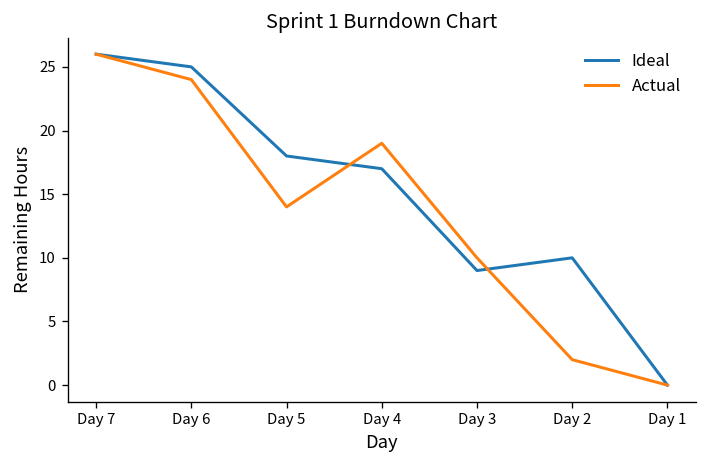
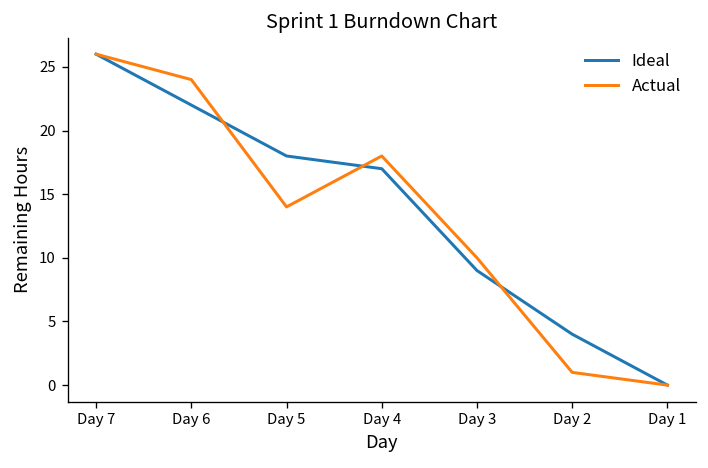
Ideal, Day 6: 25 -> 22
Actual, Day 4: 19 -> 18
Ideal, Day 2: 10 -> 4
Actual, Day 2: 2 -> 1
